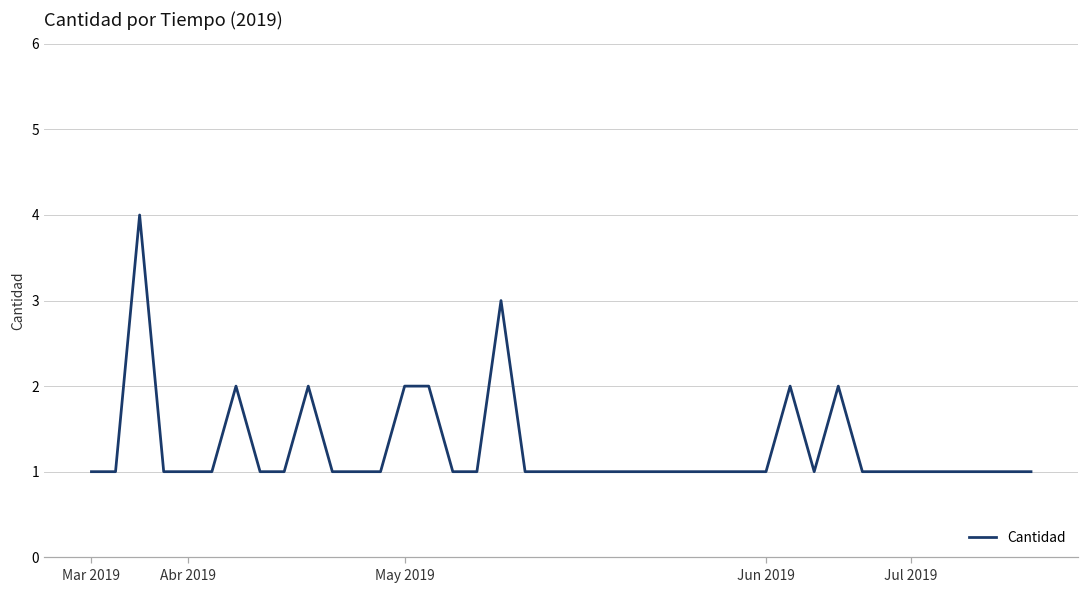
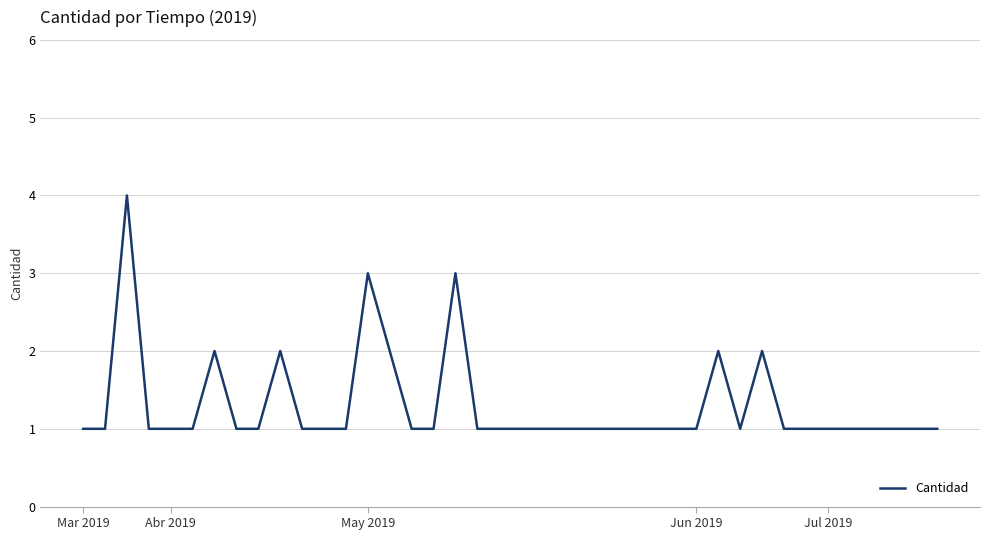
May 2019: 2 -> 3
